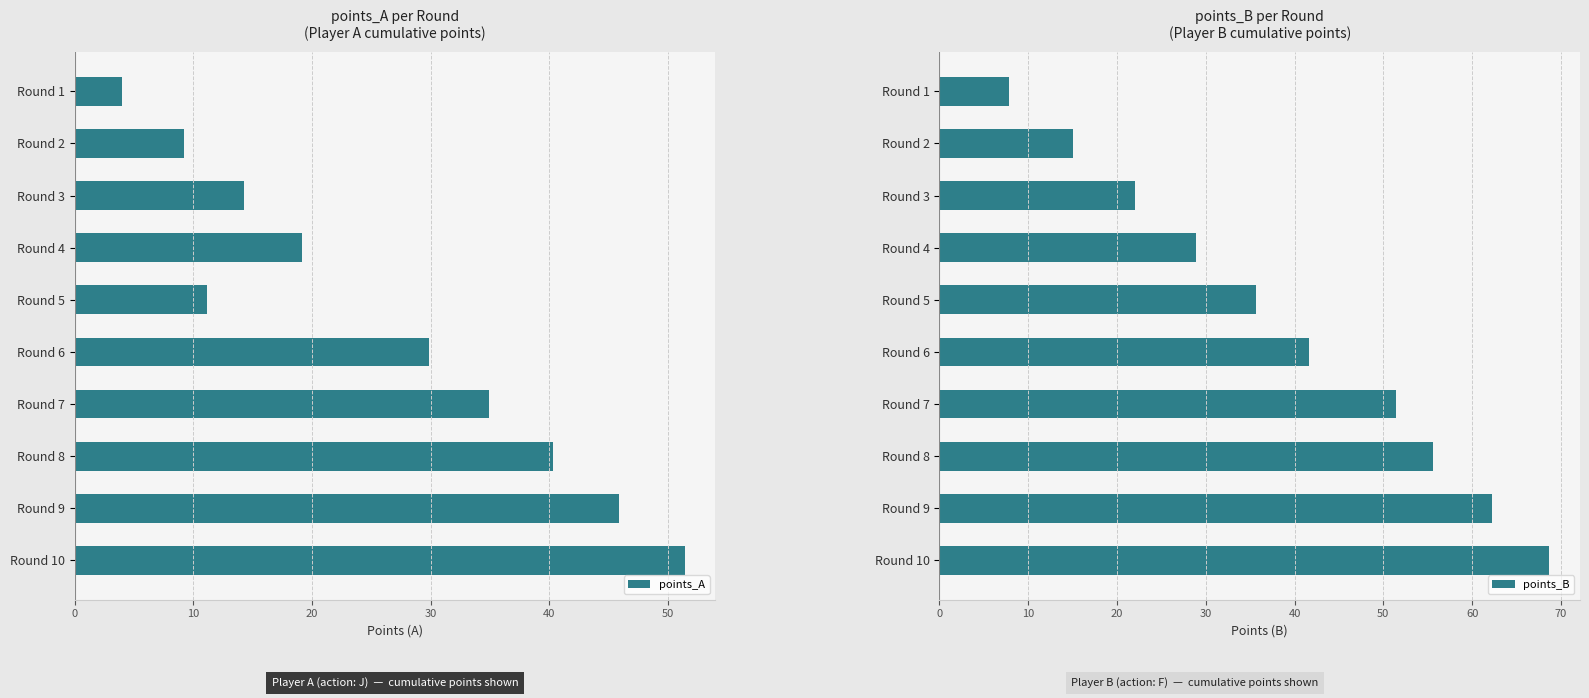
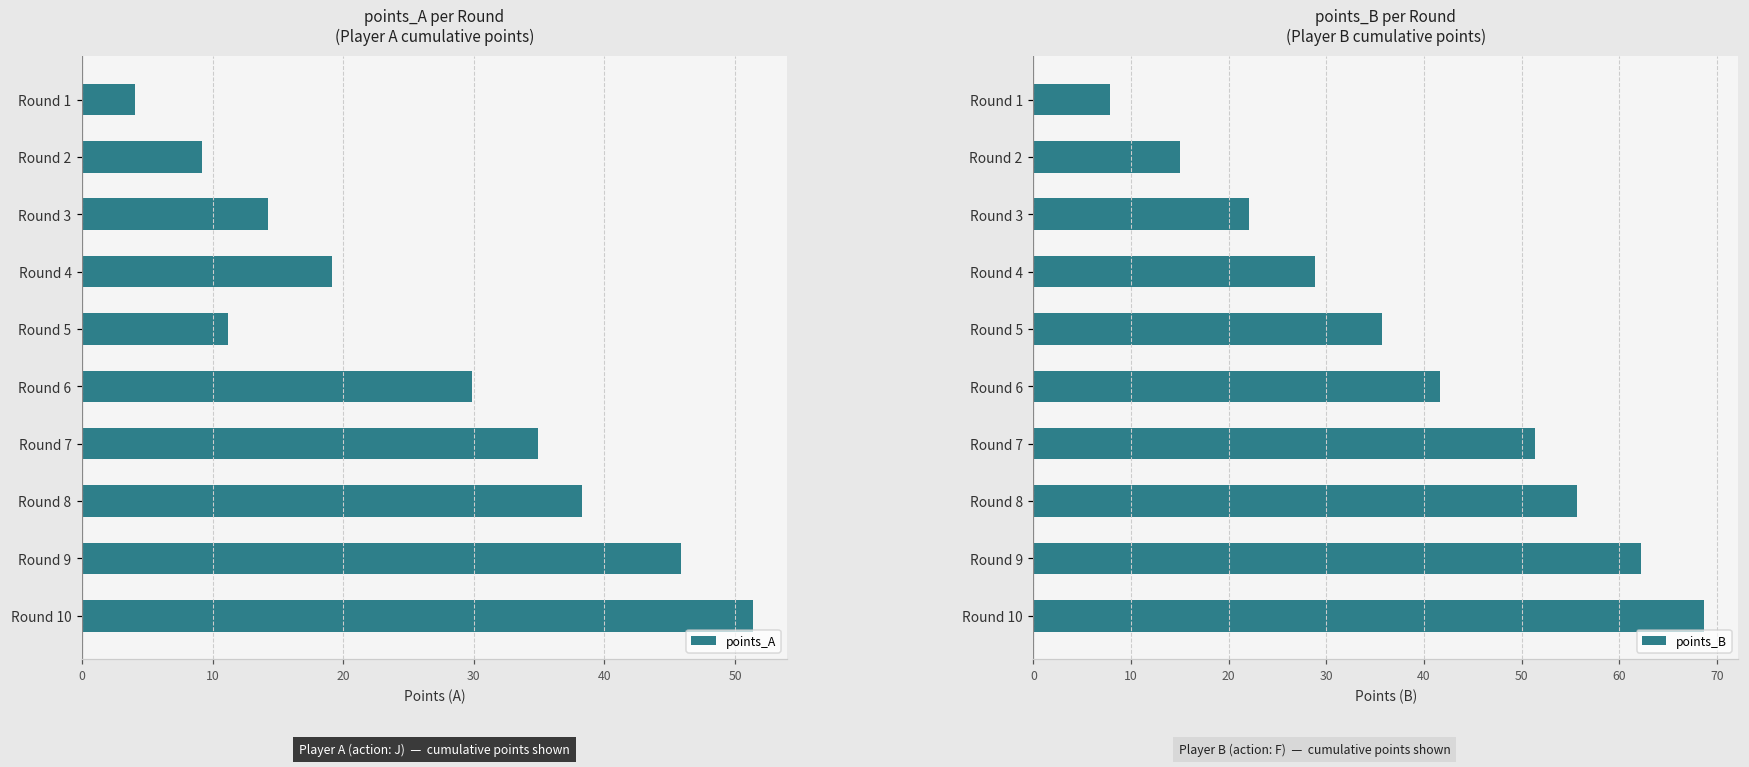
points_A per Round (Player A cumulative points), Round 8: 40.3 -> 38.3
